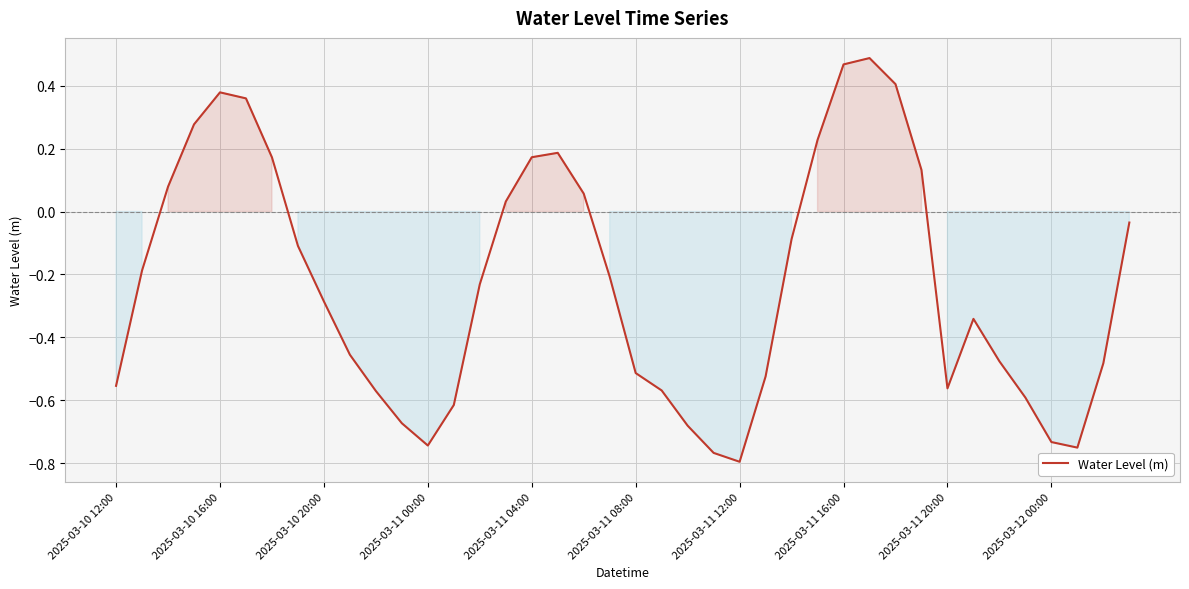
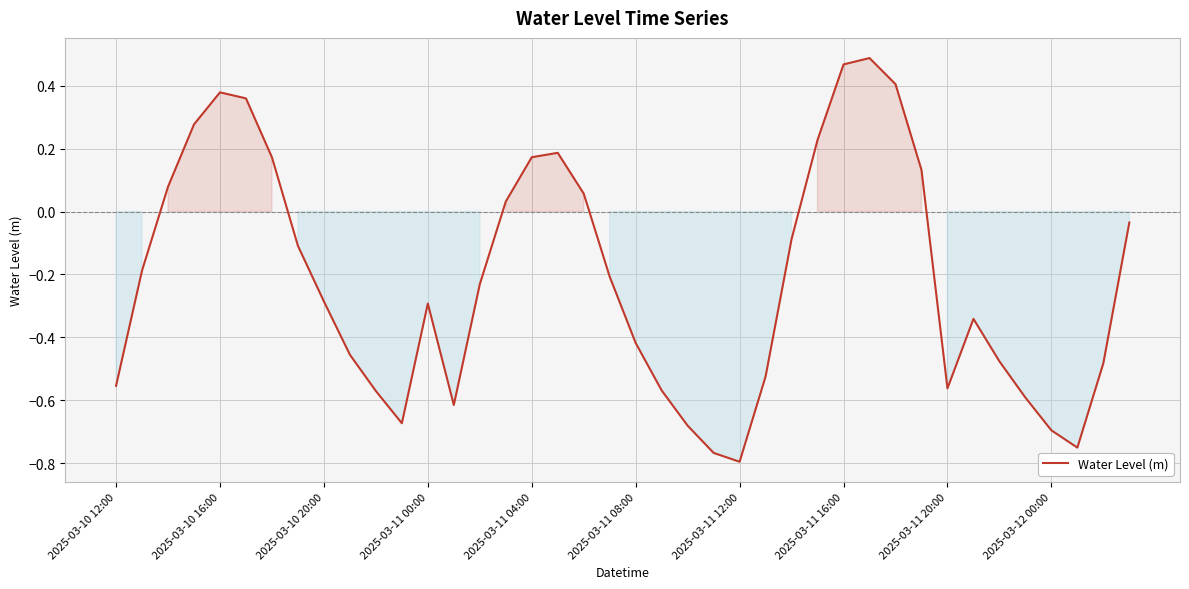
2025-03-11 00:00: -0.74 -> -0.29
2025-03-11 08:00: -0.51 -> -0.42
2025-03-12 00:00: -0.73 -> -0.70
